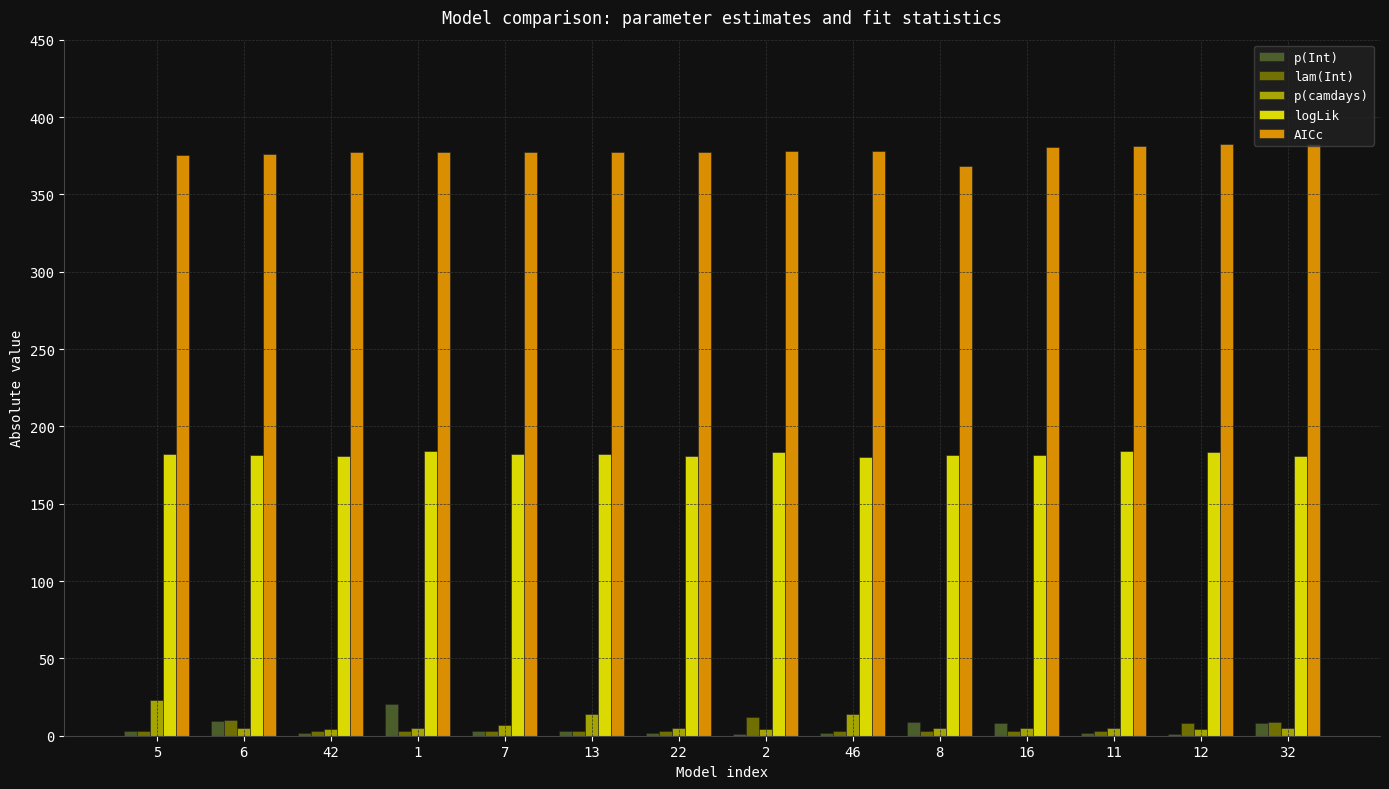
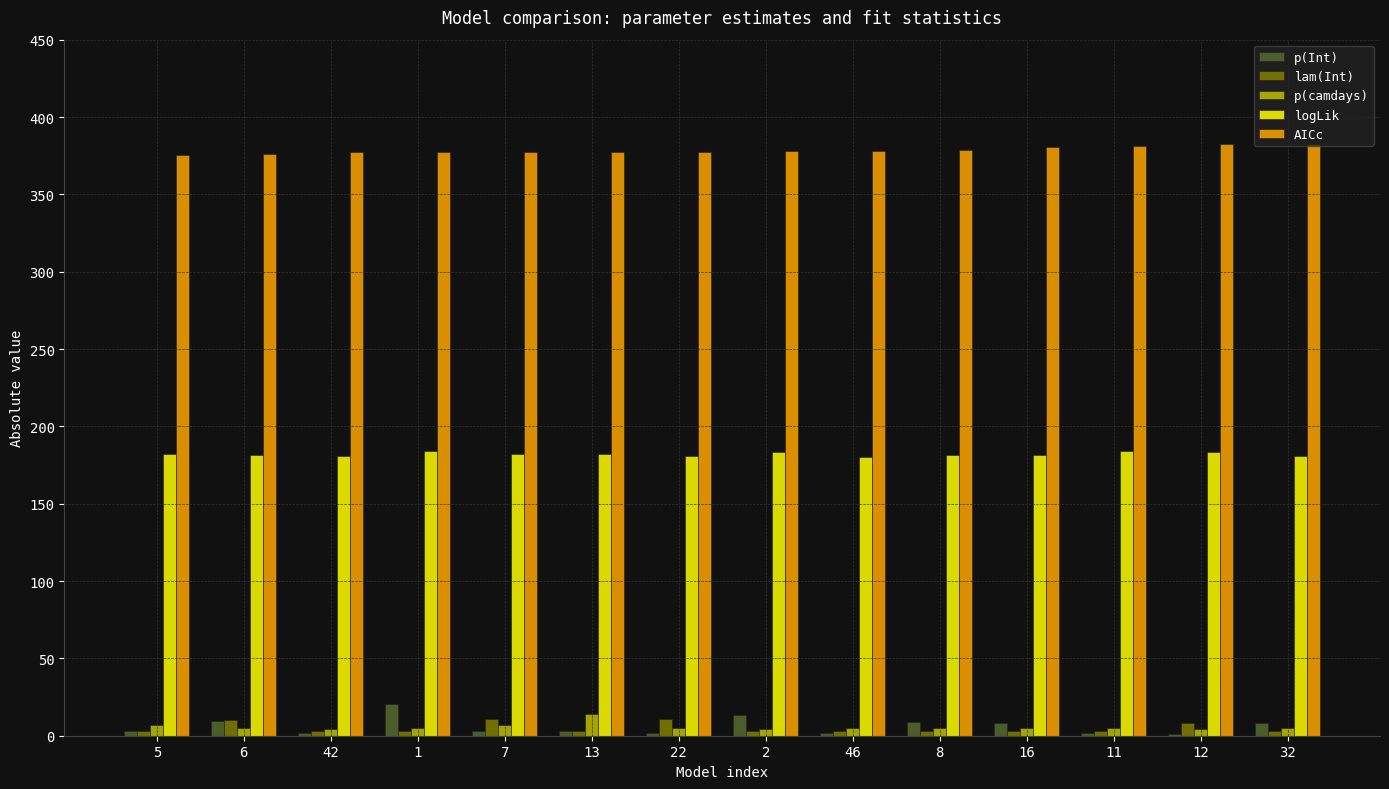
p(camdays), 5: 23 -> 7
lam(Int), 7: 3 -> 11
lam(Int), 22: 3 -> 11
p(Int), 2: 1 -> 14
lam(Int), 2: 12 -> 3
p(camdays), 46: 14 -> 5
AICc, 8: 368 -> 378
lam(Int), 32: 9 -> 3
